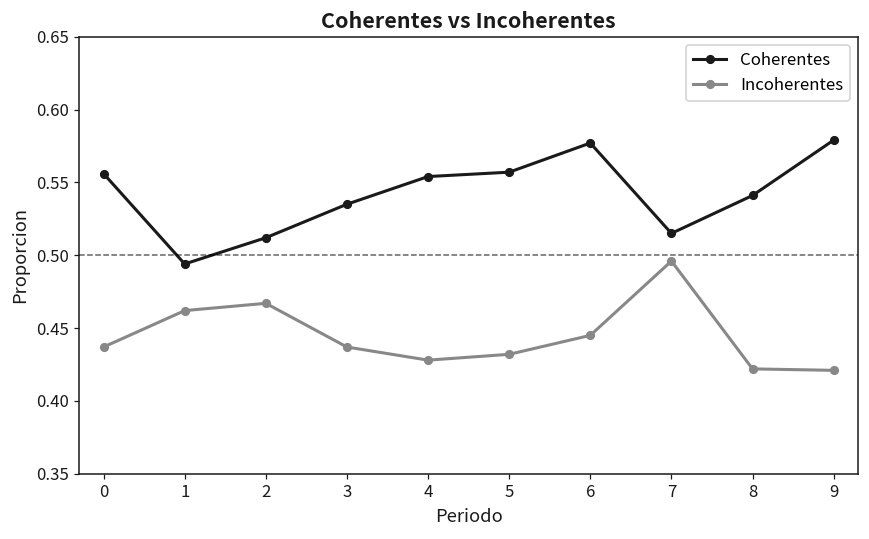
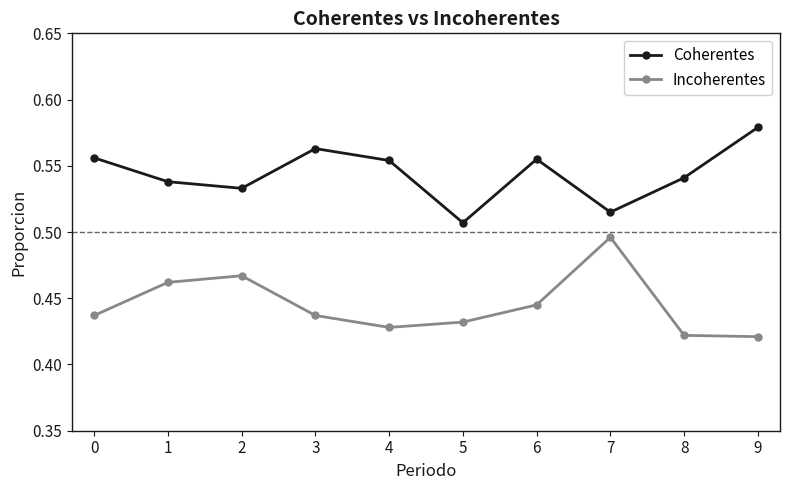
Coherentes, 1: 0.494 -> 0.538
Coherentes, 2: 0.512 -> 0.533
Coherentes, 3: 0.535 -> 0.563
Coherentes, 5: 0.557 -> 0.507
Coherentes, 6: 0.577 -> 0.555
